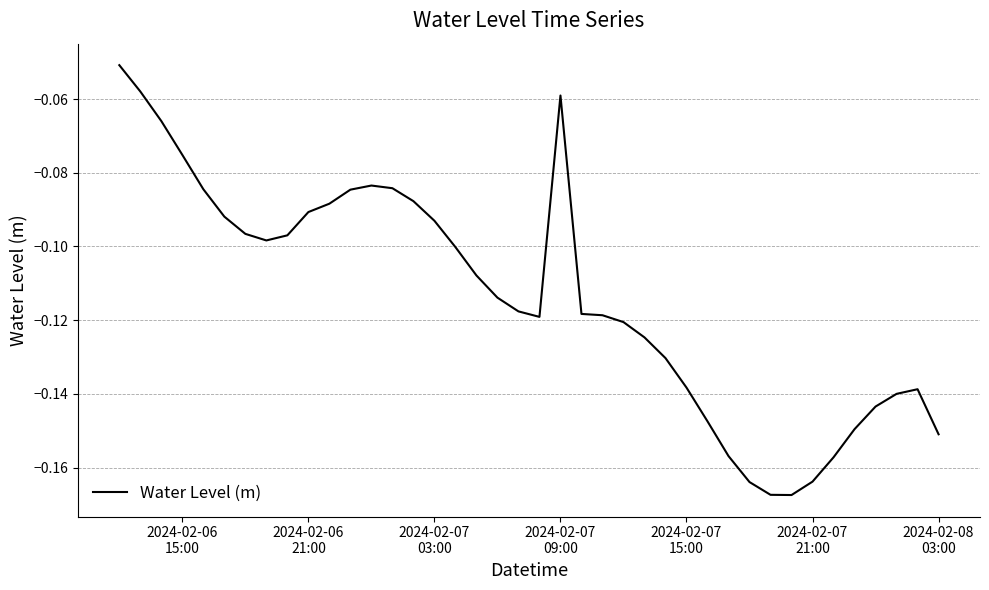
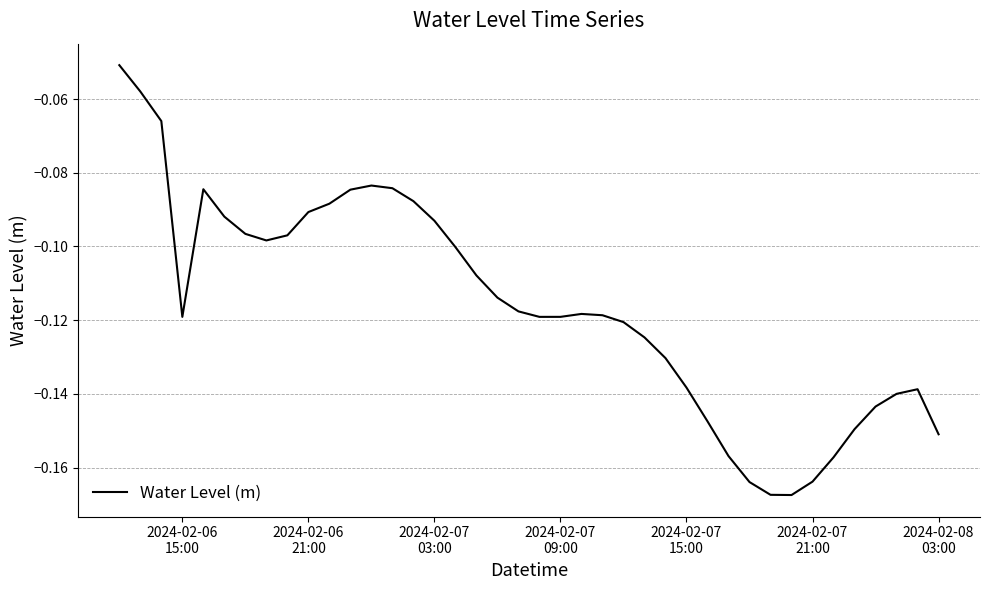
2024-02-06 15:00: -0.075 -> -0.119
2024-02-07 09:00: -0.059 -> -0.119
